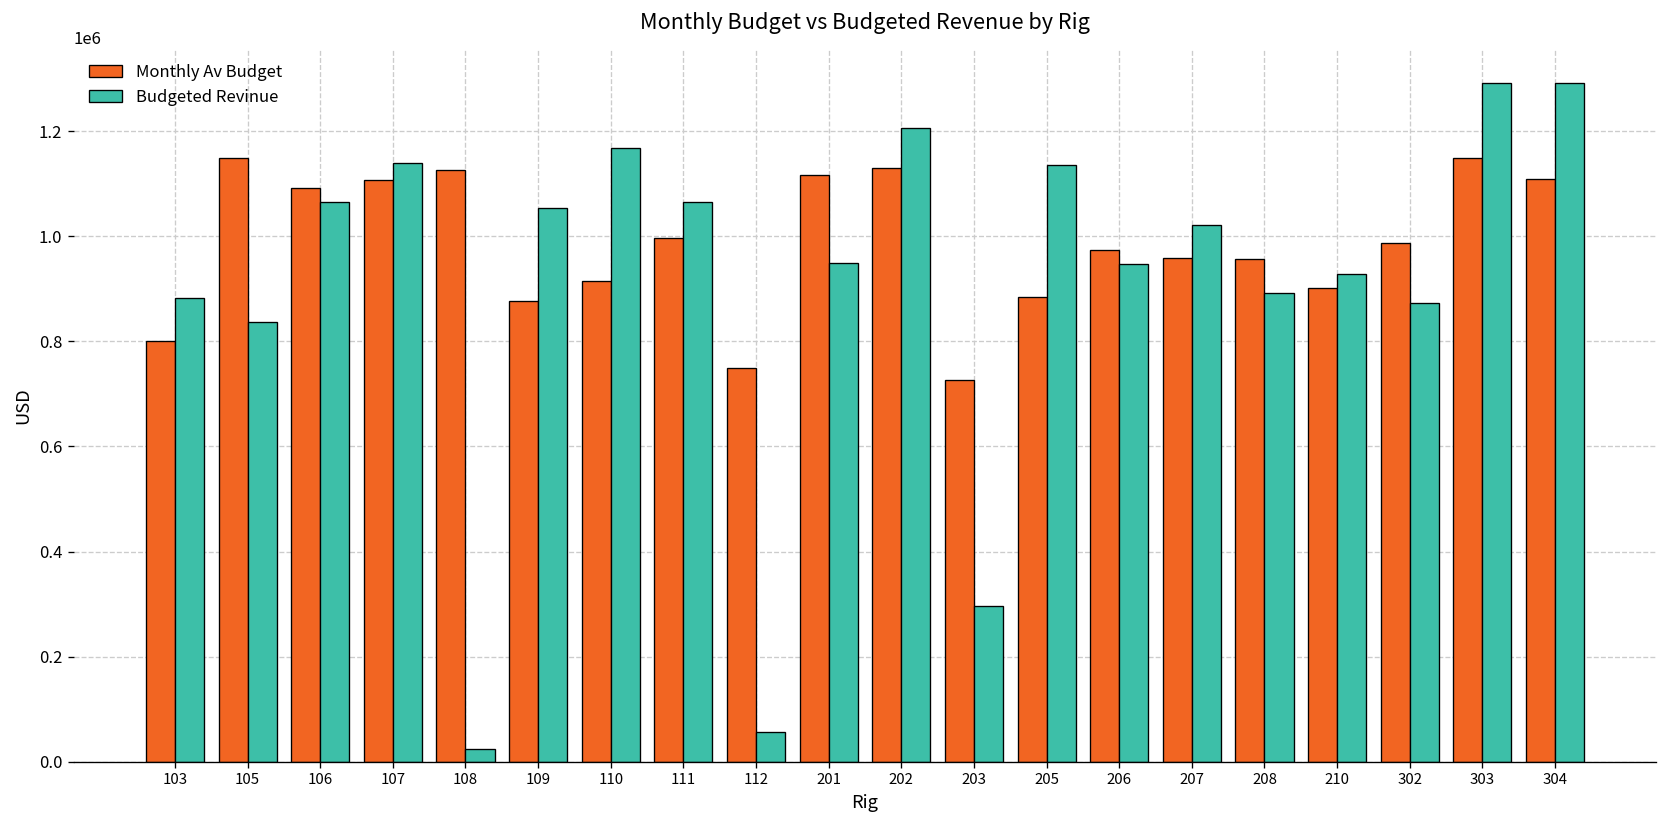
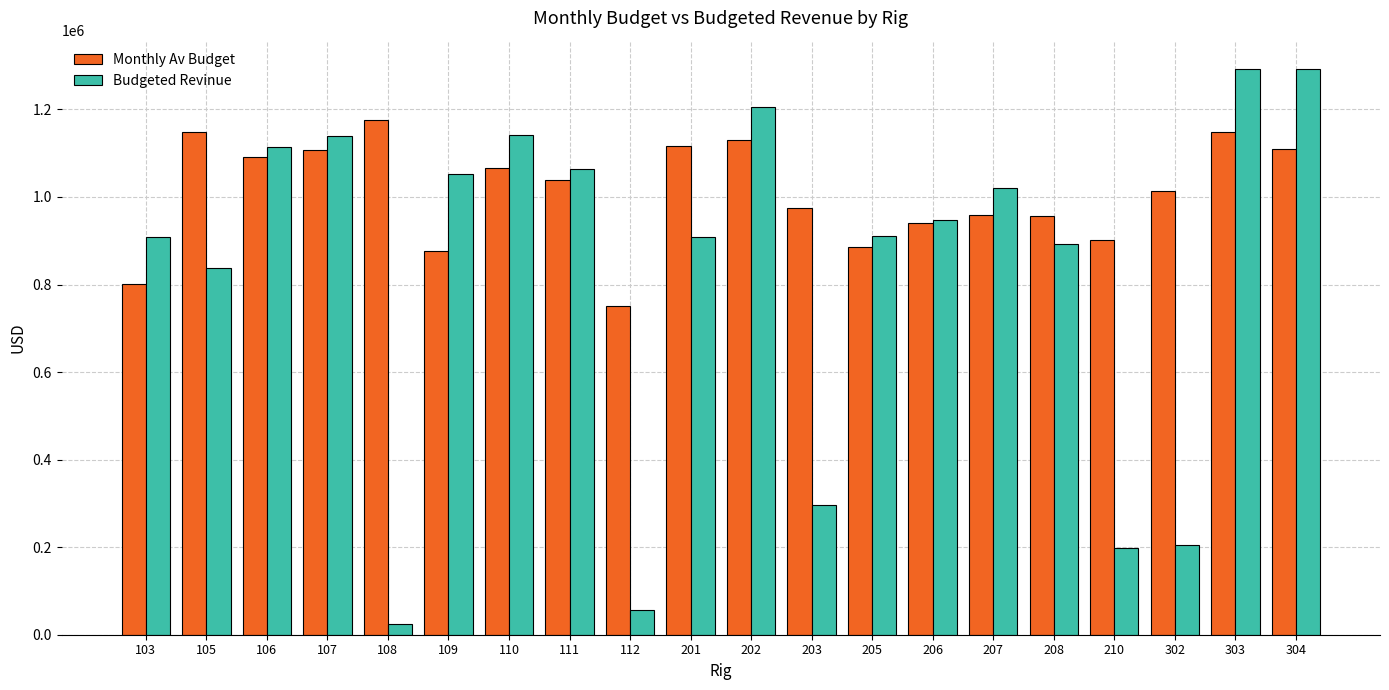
Budgeted Revinue, 103: 880000 -> 910000
Budgeted Revinue, 106: 1070000 -> 1110000
Monthly Av Budget, 108: 1130000 -> 1170000
Monthly Av Budget, 110: 920000 -> 1070000
Budgeted Revinue, 110: 1170000 -> 1140000
Monthly Av Budget, 111: 1000000 -> 1040000
Budgeted Revinue, 201: 950000 -> 910000
Monthly Av Budget, 203: 730000 -> 980000
Budgeted Revinue, 205: 1140000 -> 910000
Monthly Av Budget, 206: 970000 -> 940000
Budgeted Revinue, 210: 930000 -> 200000
Monthly Av Budget, 302: 990000 -> 1010000
Budgeted Revinue, 302: 870000 -> 200000
